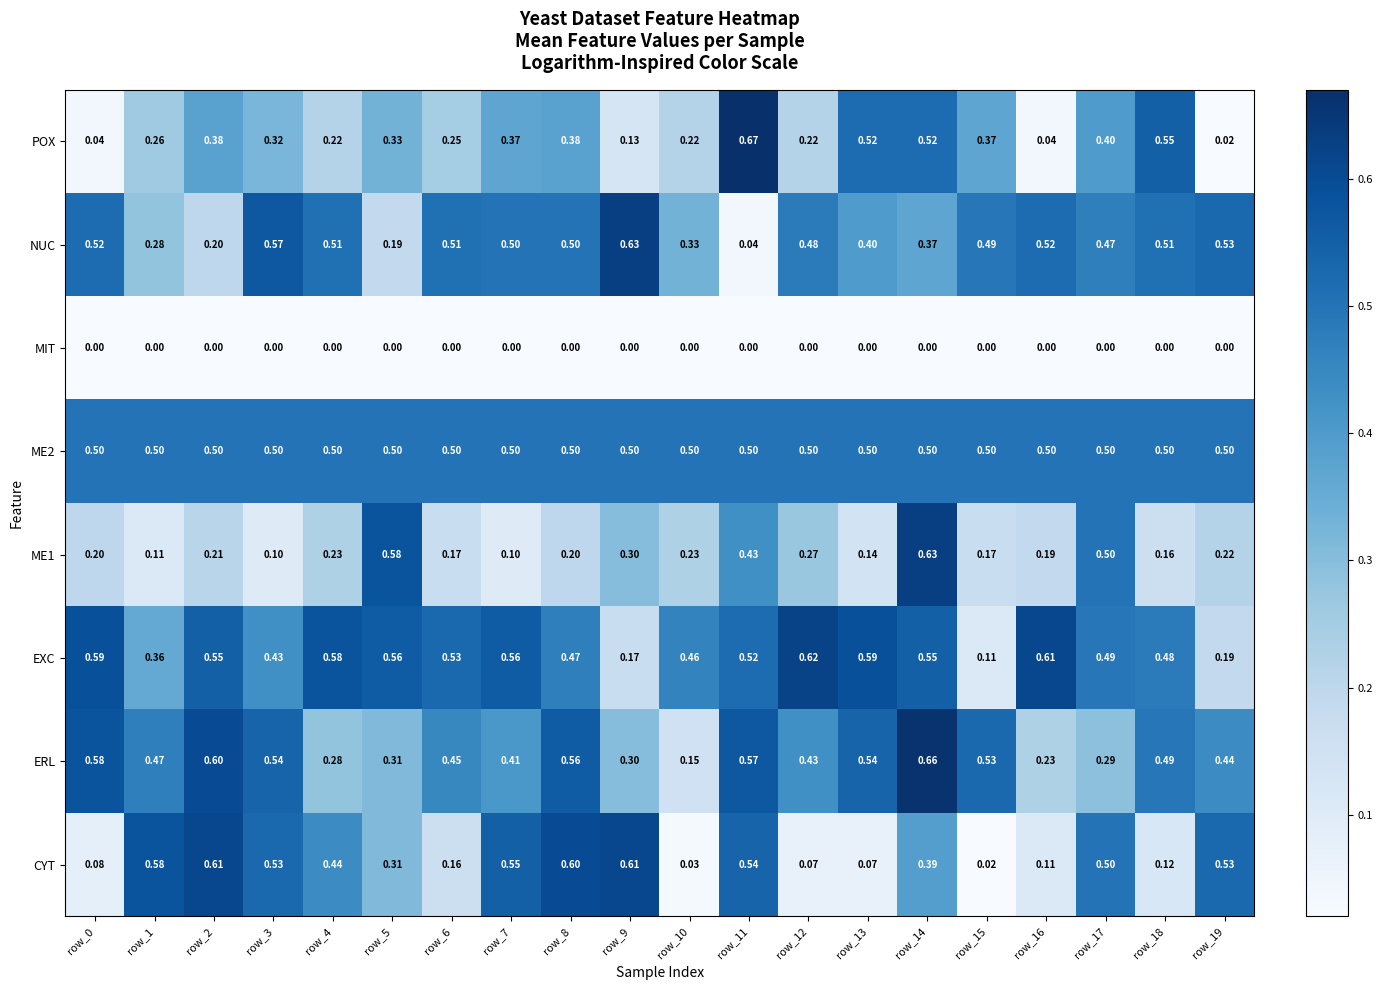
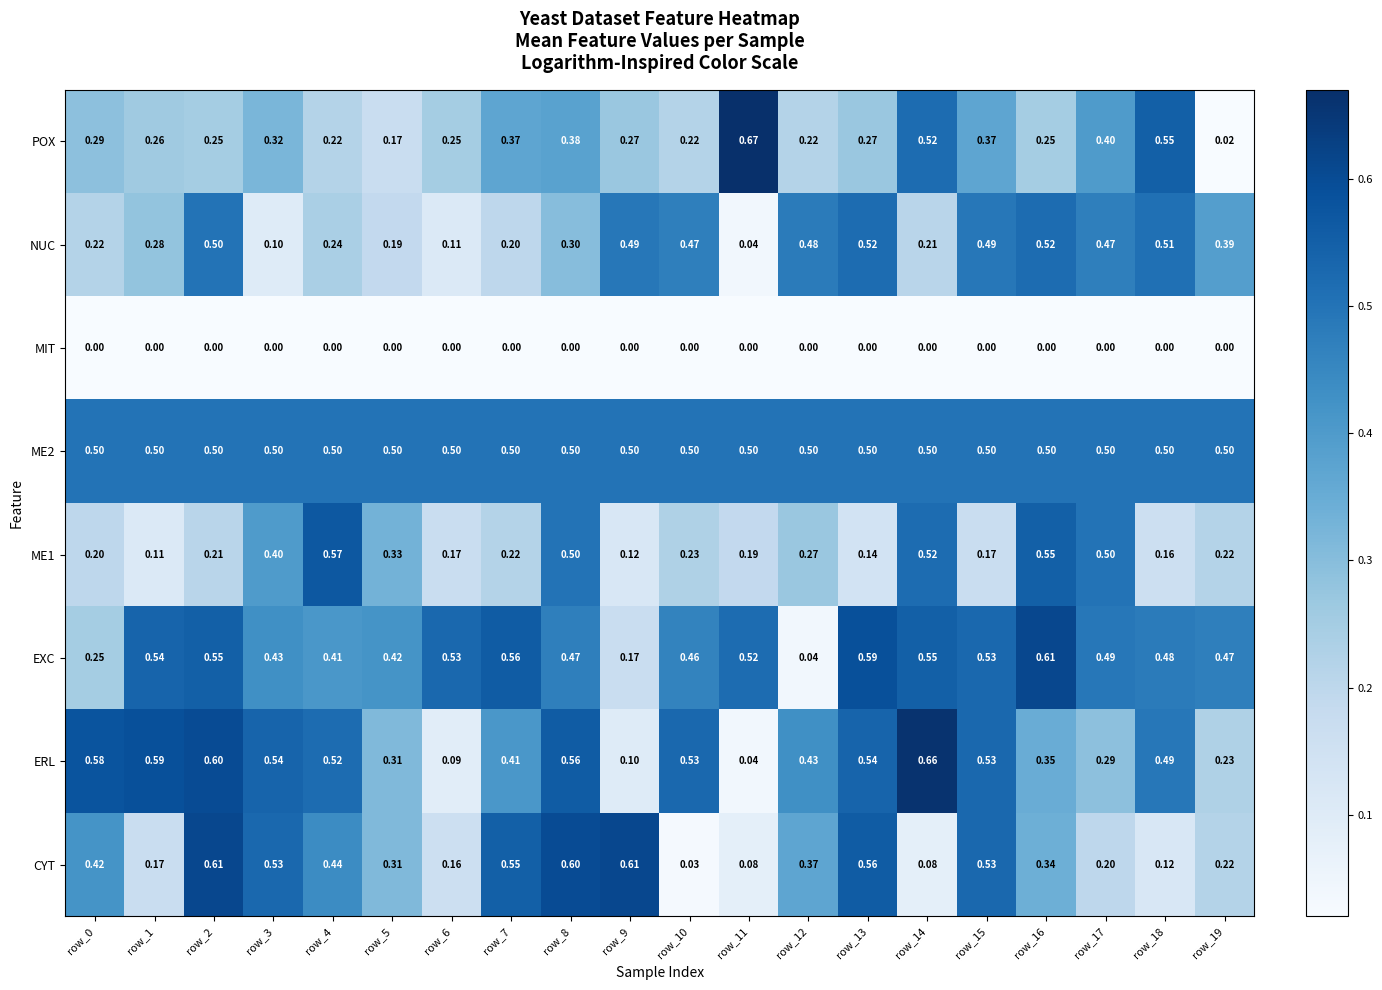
POX, row_0: 0.04 -> 0.29
POX, row_2: 0.38 -> 0.25
POX, row_5: 0.33 -> 0.17
POX, row_9: 0.13 -> 0.27
POX, row_13: 0.52 -> 0.27
POX, row_16: 0.04 -> 0.25
NUC, row_0: 0.52 -> 0.22
NUC, row_2: 0.20 -> 0.50
NUC, row_3: 0.57 -> 0.10
NUC, row_4: 0.51 -> 0.24
NUC, row_6: 0.51 -> 0.11
NUC, row_7: 0.50 -> 0.20
NUC, row_8: 0.50 -> 0.30
NUC, row_9: 0.63 -> 0.49
NUC, row_10: 0.33 -> 0.47
NUC, row_13: 0.40 -> 0.52
NUC, row_14: 0.37 -> 0.21
NUC, row_19: 0.53 -> 0.39
ME1, row_3: 0.10 -> 0.40
ME1, row_4: 0.23 -> 0.57
ME1, row_5: 0.58 -> 0.33
ME1, row_7: 0.10 -> 0.22
ME1, row_8: 0.20 -> 0.50
ME1, row_9: 0.30 -> 0.12
ME1, row_11: 0.43 -> 0.19
ME1, row_14: 0.63 -> 0.52
ME1, row_16: 0.19 -> 0.55
EXC, row_0: 0.59 -> 0.25
EXC, row_1: 0.36 -> 0.54
EXC, row_4: 0.58 -> 0.41
EXC, row_5: 0.56 -> 0.42
EXC, row_12: 0.62 -> 0.04
EXC, row_15: 0.11 -> 0.53
EXC, row_19: 0.19 -> 0.47
ERL, row_1: 0.47 -> 0.59
ERL, row_4: 0.28 -> 0.52
ERL, row_6: 0.45 -> 0.09
ERL, row_9: 0.30 -> 0.10
ERL, row_10: 0.15 -> 0.53
ERL, row_11: 0.57 -> 0.04
ERL, row_16: 0.23 -> 0.35
ERL, row_19: 0.44 -> 0.23
CYT, row_0: 0.08 -> 0.42
CYT, row_1: 0.58 -> 0.17
CYT, row_11: 0.54 -> 0.08
CYT, row_12: 0.07 -> 0.37
CYT, row_13: 0.07 -> 0.56
CYT, row_14: 0.39 -> 0.08
CYT, row_15: 0.02 -> 0.53
CYT, row_16: 0.11 -> 0.34
CYT, row_17: 0.50 -> 0.20
CYT, row_19: 0.53 -> 0.22
